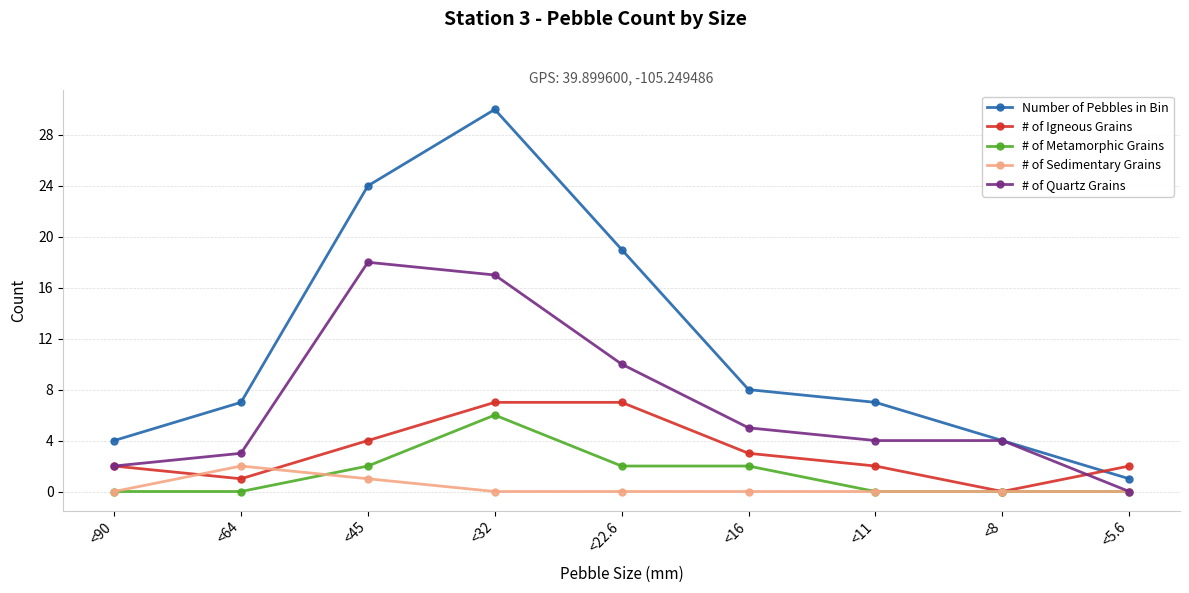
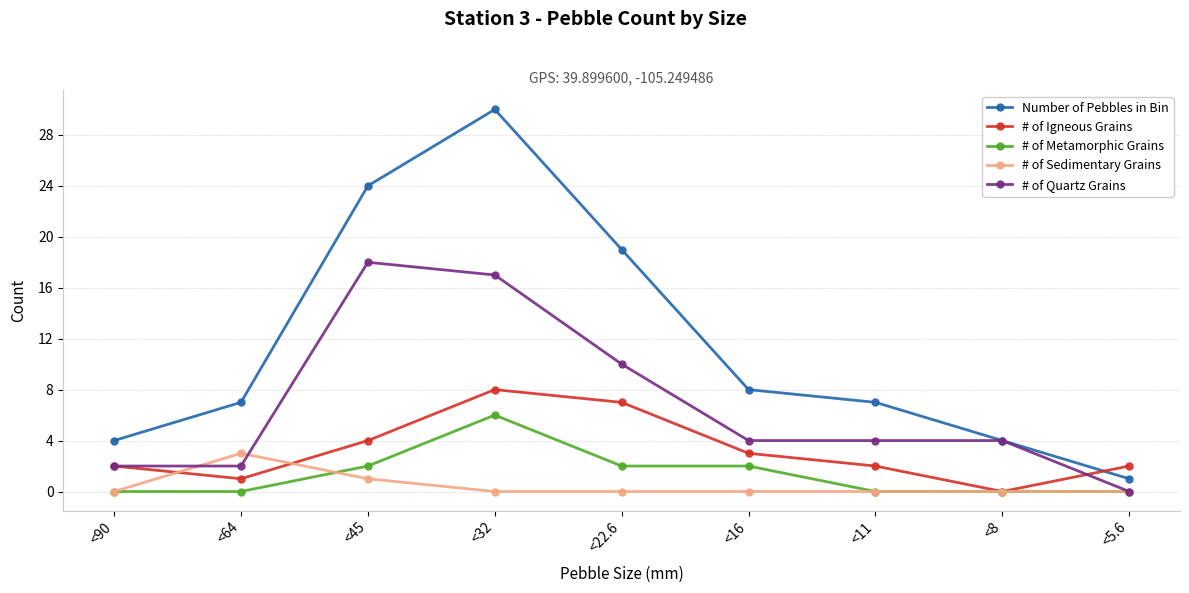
# of Sedimentary Grains, <64: 2 -> 3
# of Quartz Grains, <64: 3 -> 2
# of Igneous Grains, <32: 7 -> 8
# of Quartz Grains, <16: 5 -> 4
